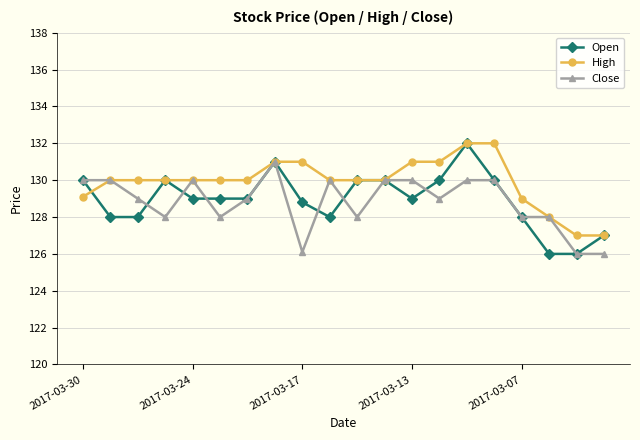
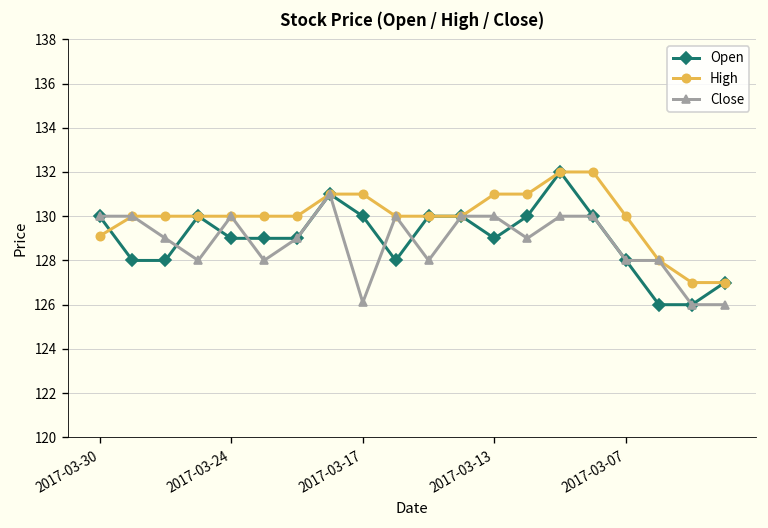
Open, 2017-03-17: 128.8 -> 130.0
High, 2017-03-07: 129 -> 130
